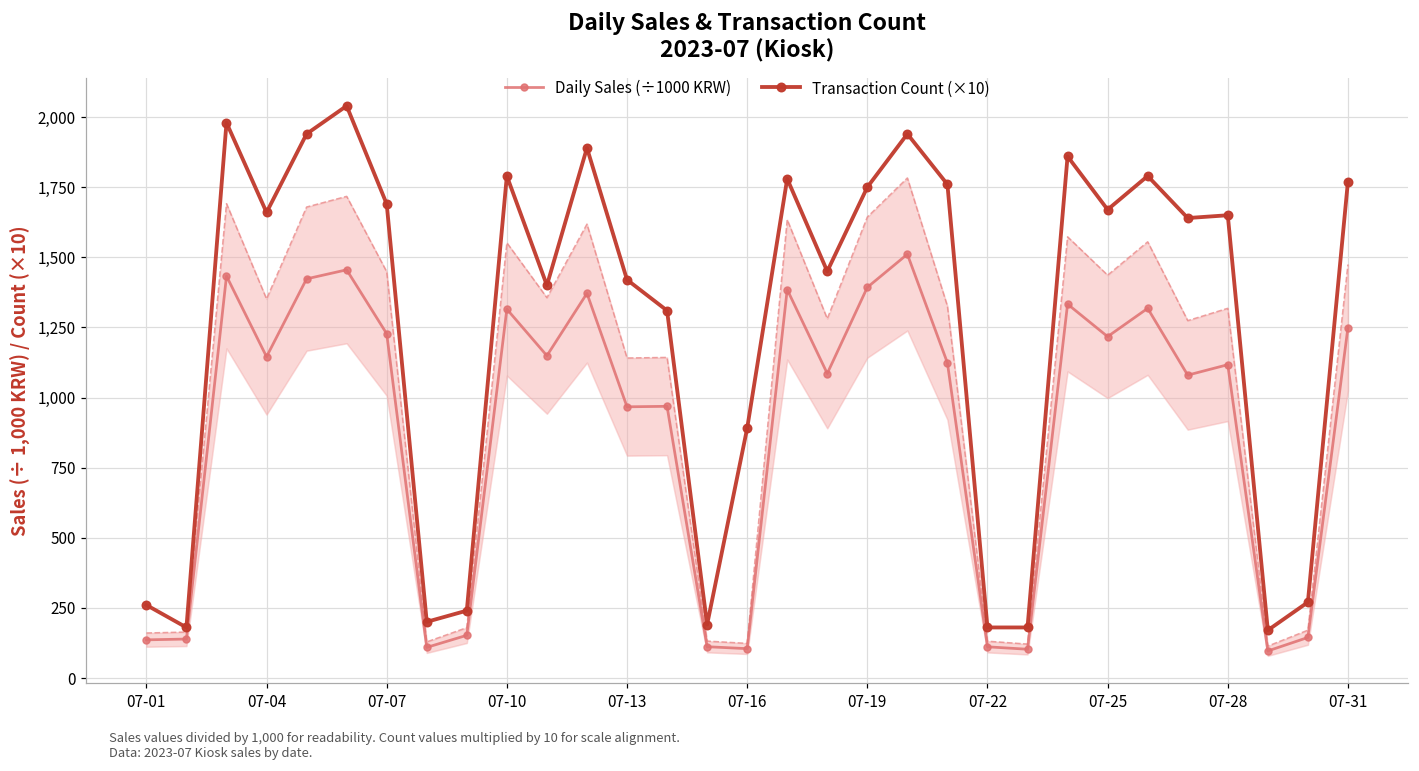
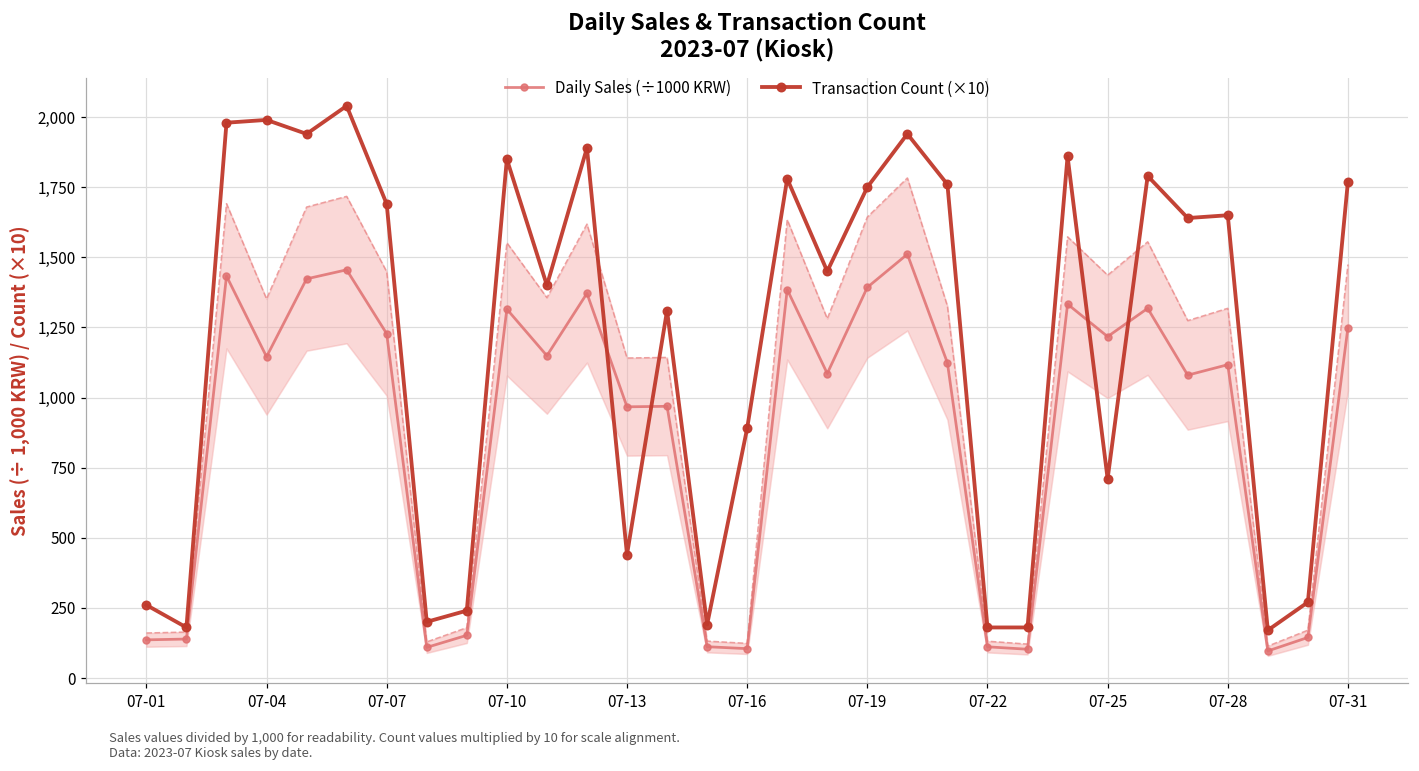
Transaction Count (×10), 07-04: 1,660 -> 1,990
Transaction Count (×10), 07-10: 1,790 -> 1,850
Transaction Count (×10), 07-13: 1,420 -> 440
Transaction Count (×10), 07-25: 1,670 -> 710
